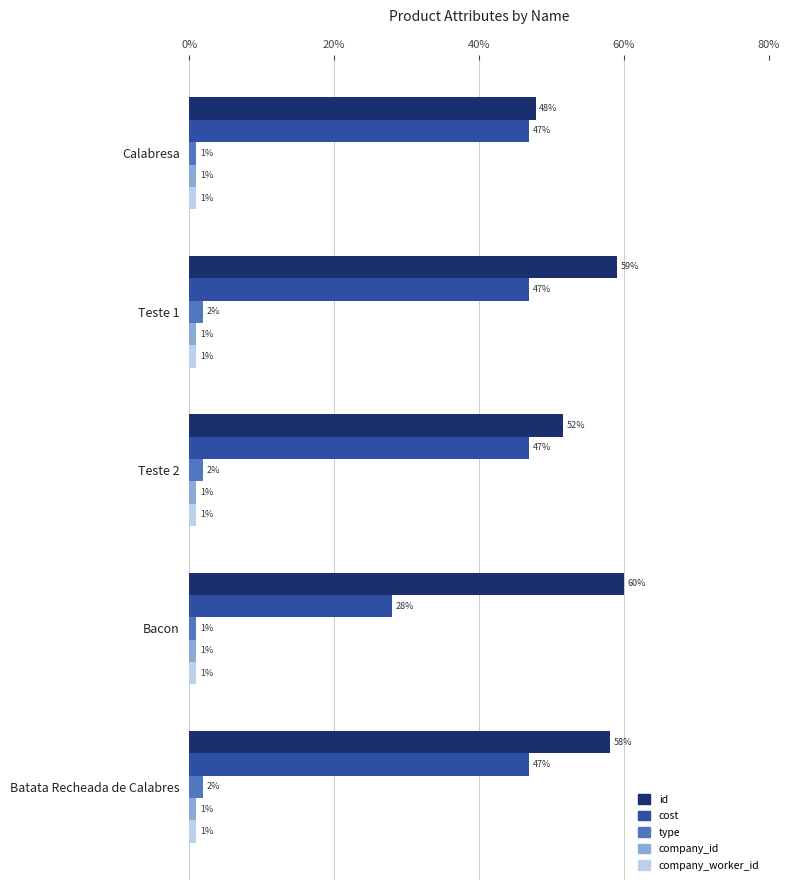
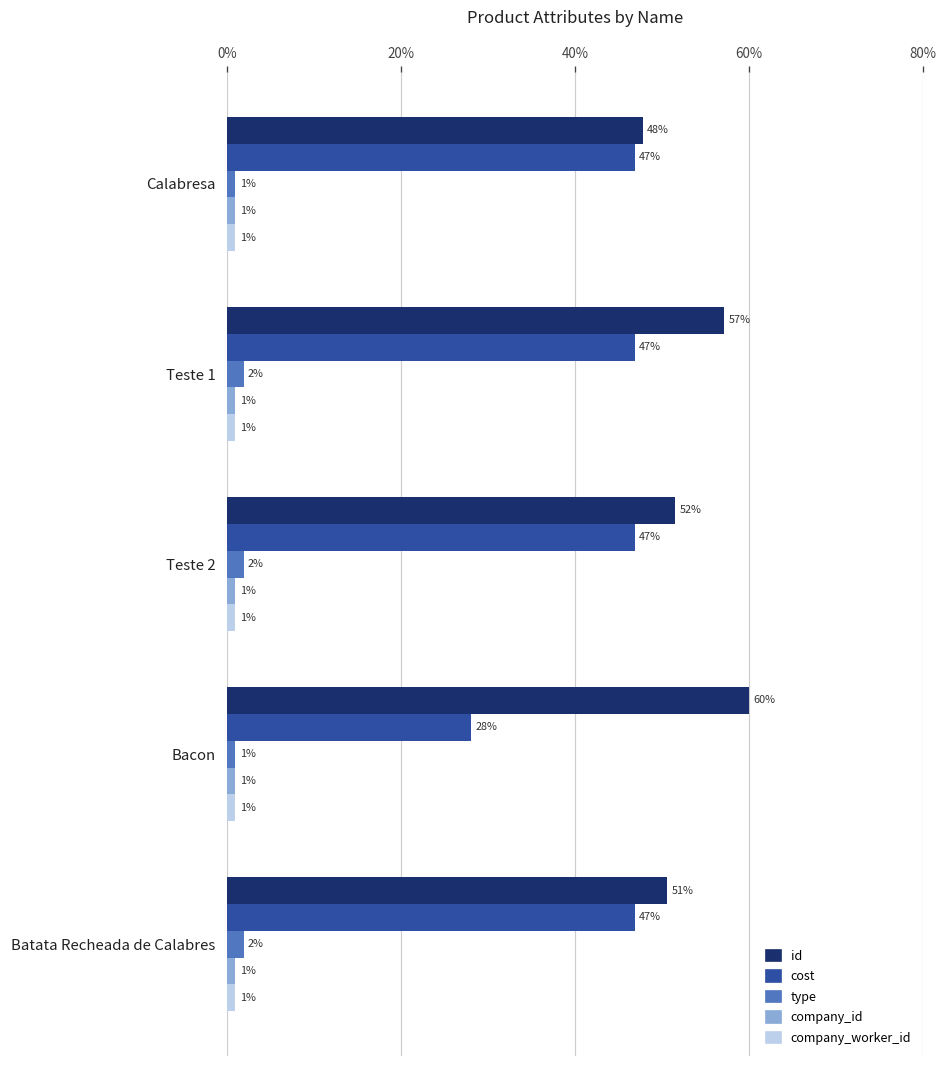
id, Teste 1: 59% -> 57%
id, Batata Recheada de Calabres: 58% -> 51%
